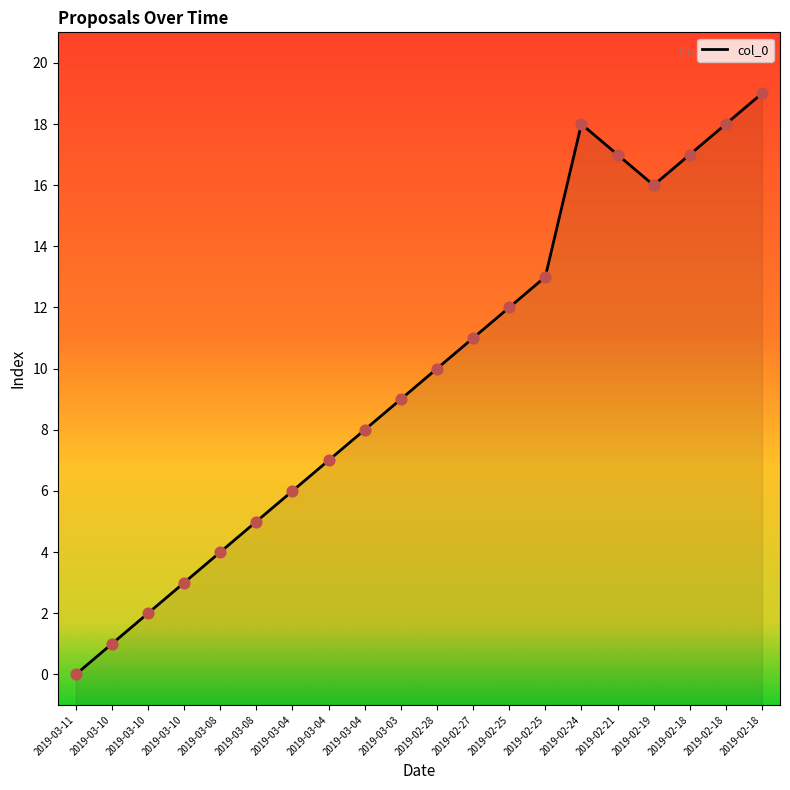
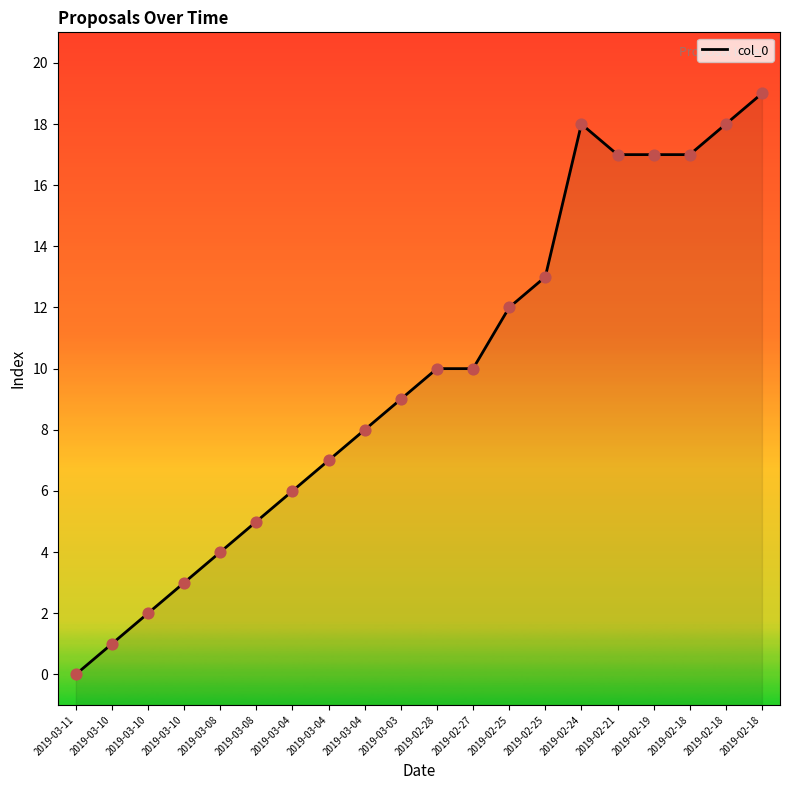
2019-02-27: 11 -> 10
2019-02-19: 16 -> 17
